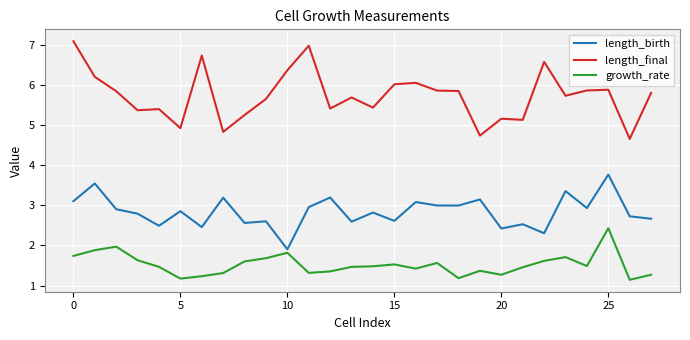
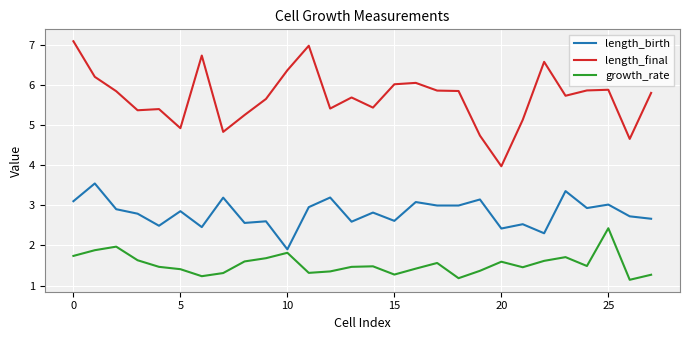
growth_rate, 5: 1.2 -> 1.4
growth_rate, 15: 1.5 -> 1.3
length_final, 20: 5.2 -> 4.0
growth_rate, 20: 1.3 -> 1.6
length_birth, 25: 3.8 -> 3.0
